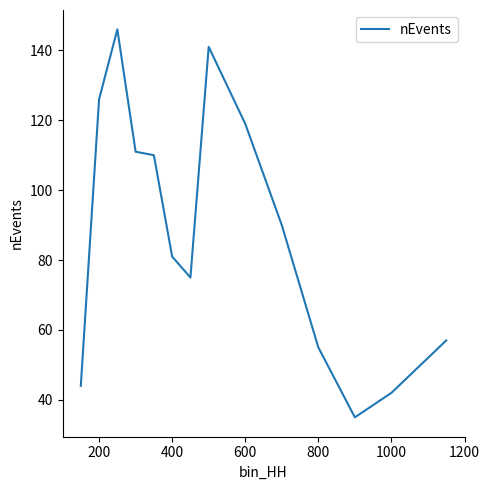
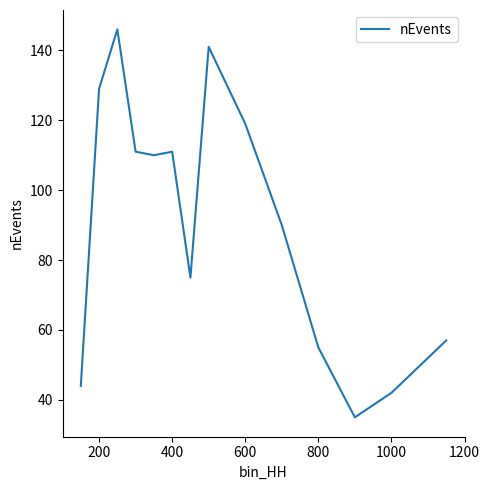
200: 126 -> 129
400: 81 -> 111
